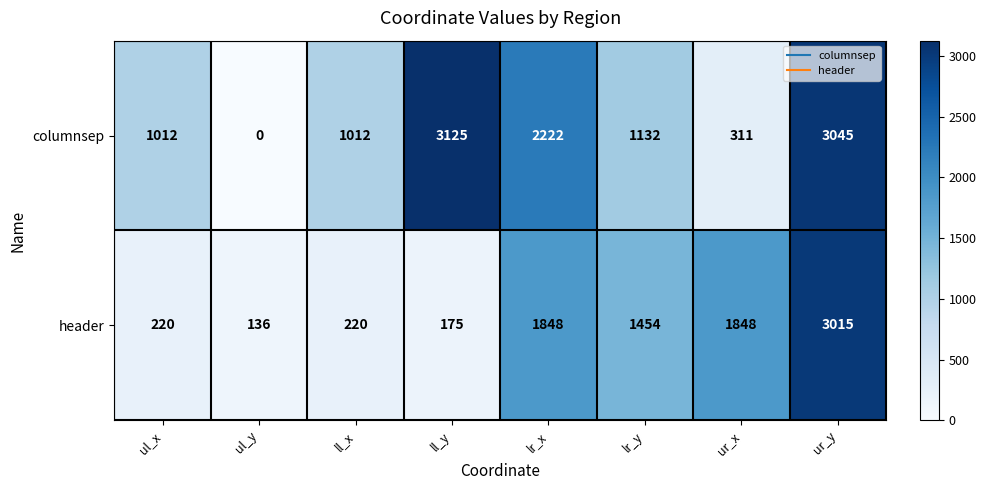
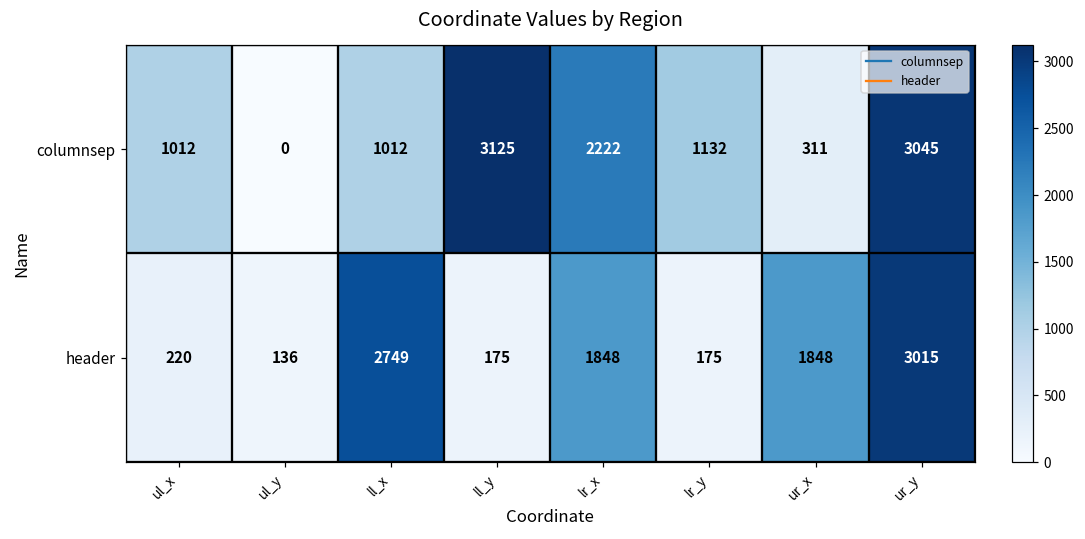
header, ll_x: 220 -> 2749
header, lr_y: 1454 -> 175
